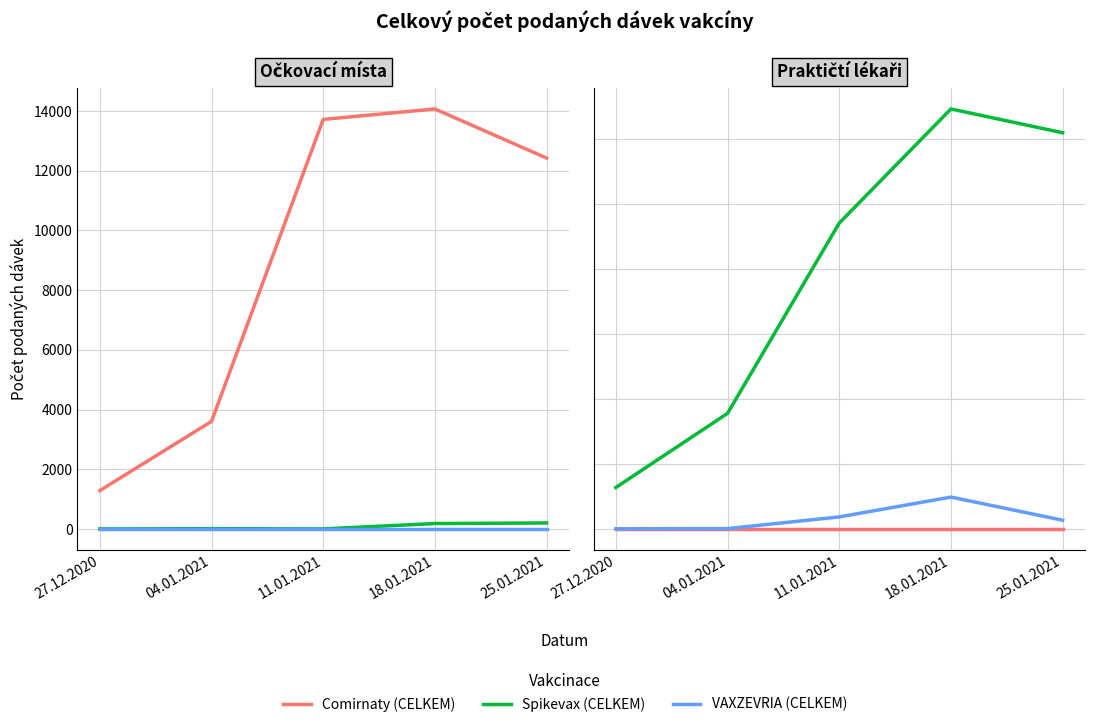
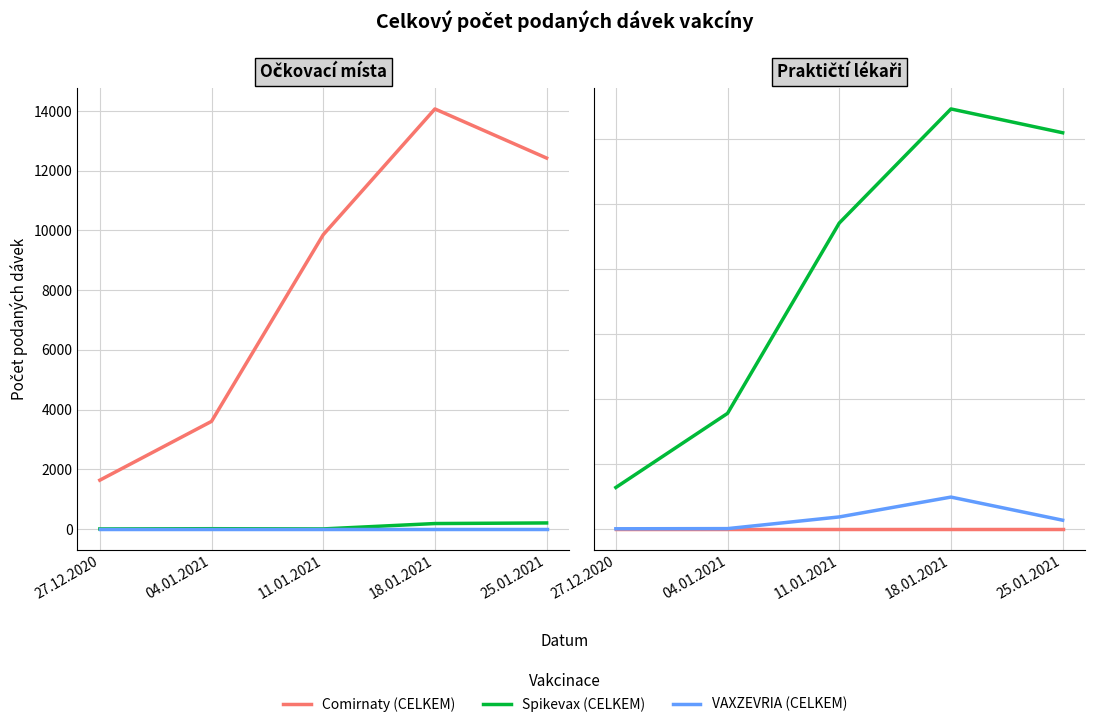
Očkovací místa, Comirnaty (CELKEM), 27.12.2020: 1300 -> 1600
Očkovací místa, Comirnaty (CELKEM), 11.01.2021: 13700 -> 9900
